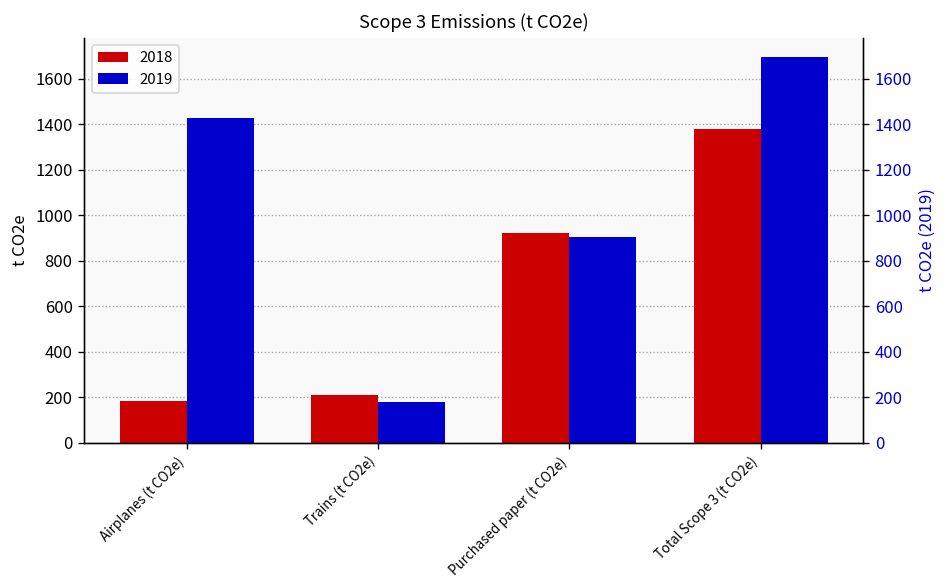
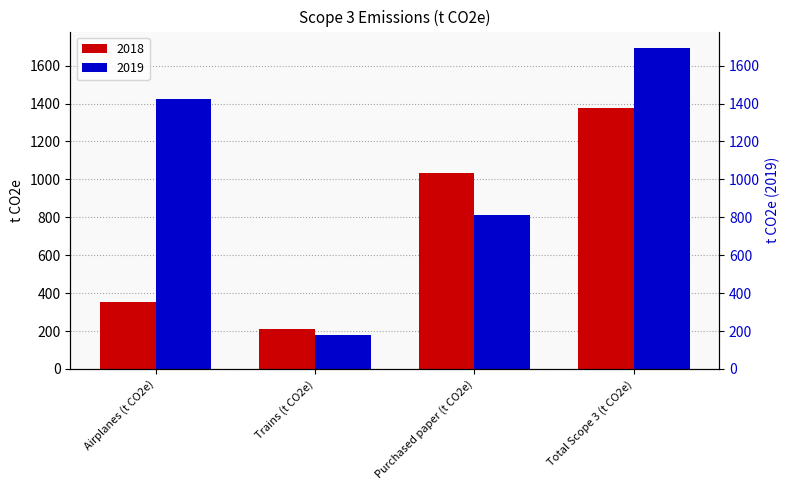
2018, Airplanes (t CO2e): 180 -> 350
2018, Purchased paper (t CO2e): 920 -> 1030
2019, Purchased paper (t CO2e): 900 -> 810
